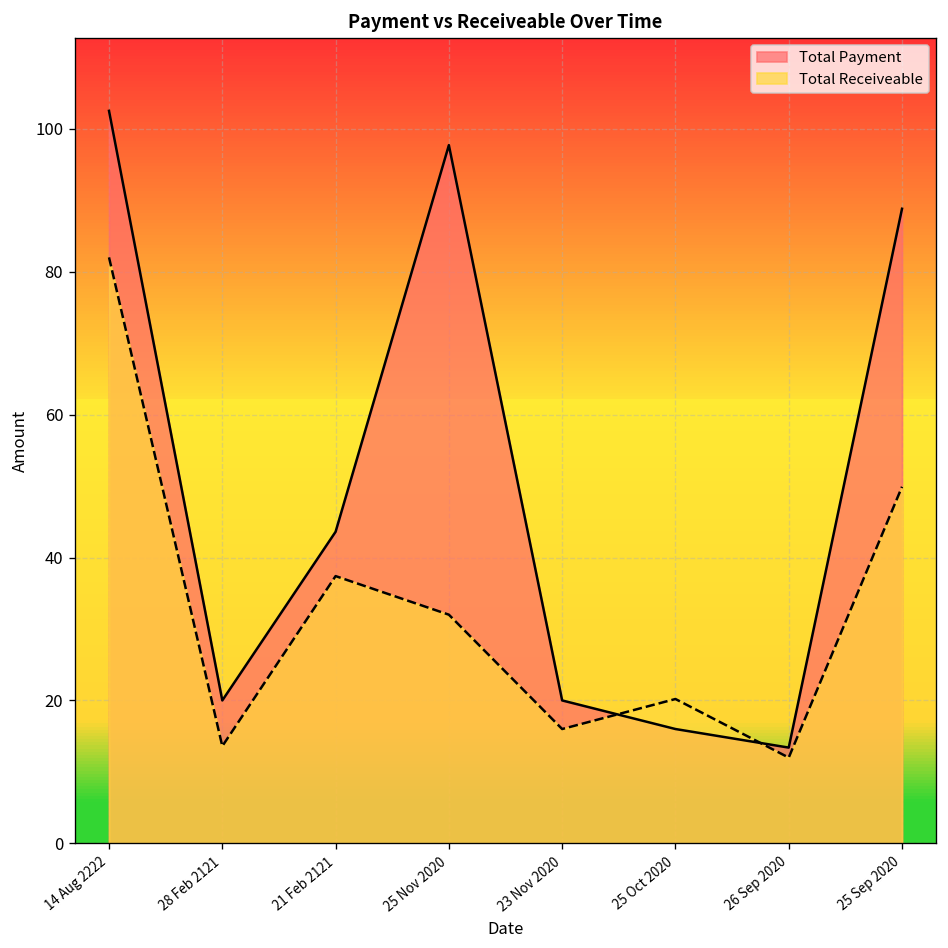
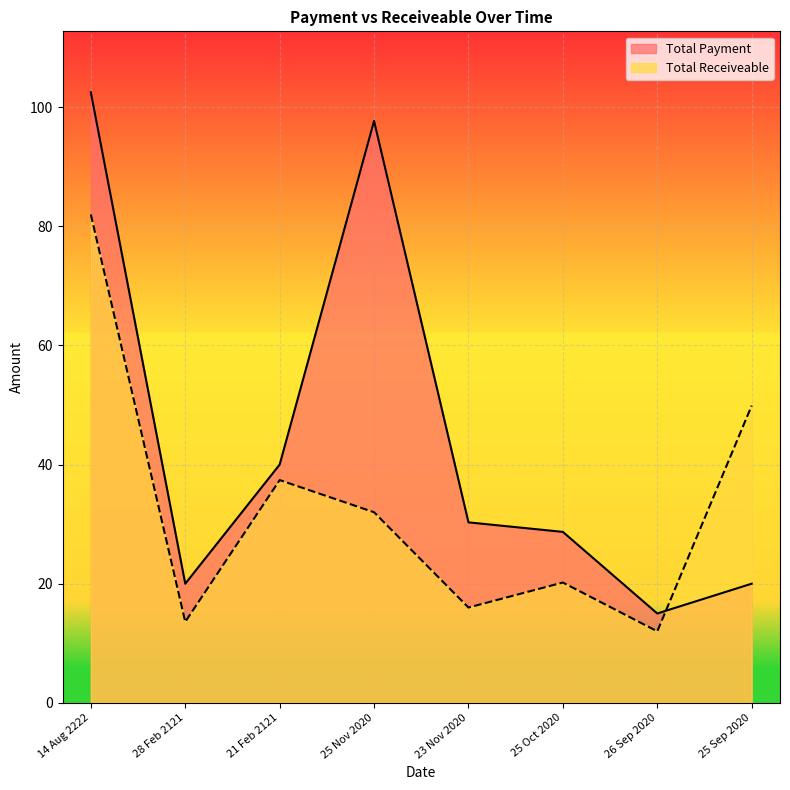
Total Payment, 21 Feb 2121: 44 -> 40
Total Payment, 23 Nov 2020: 20 -> 30
Total Payment, 25 Oct 2020: 16 -> 29
Total Payment, 26 Sep 2020: 13 -> 15
Total Payment, 25 Sep 2020: 89 -> 20
